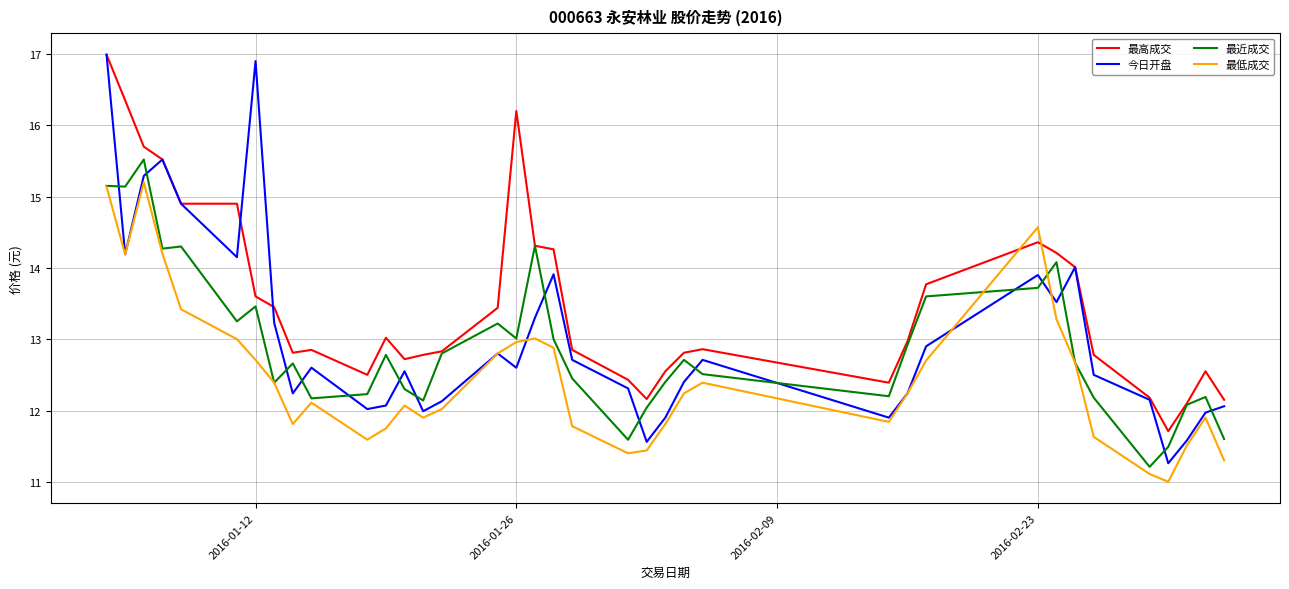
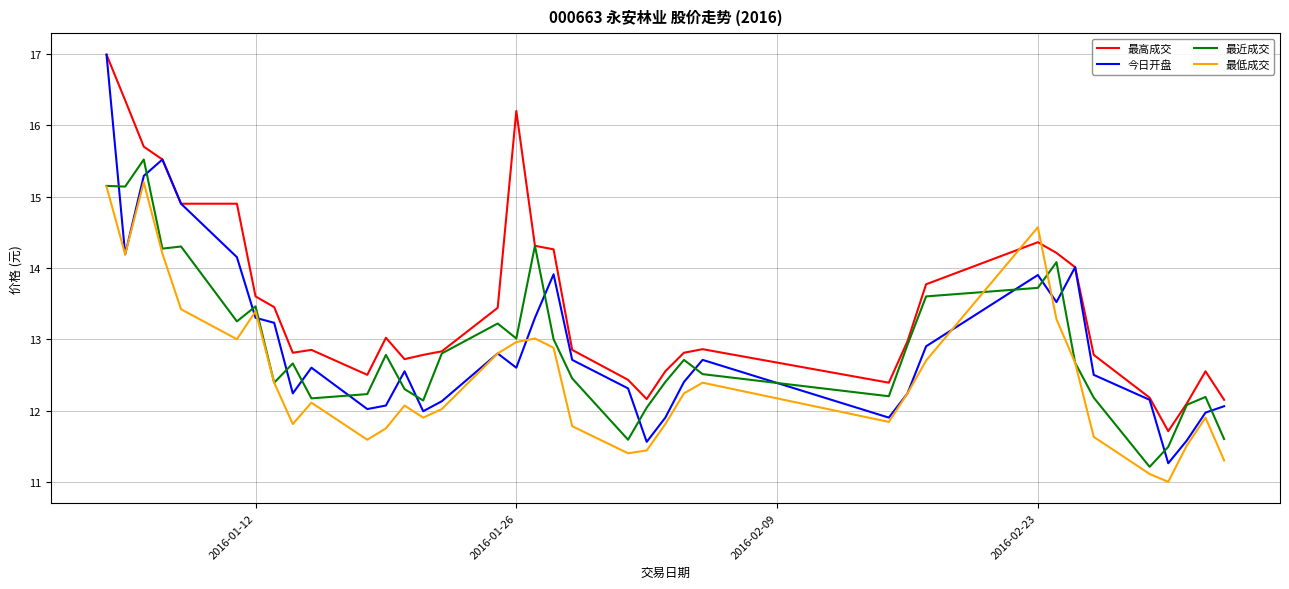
今日开盘, 2016-01-12: 16.9 -> 13.3
最低成交, 2016-01-12: 12.7 -> 13.4
